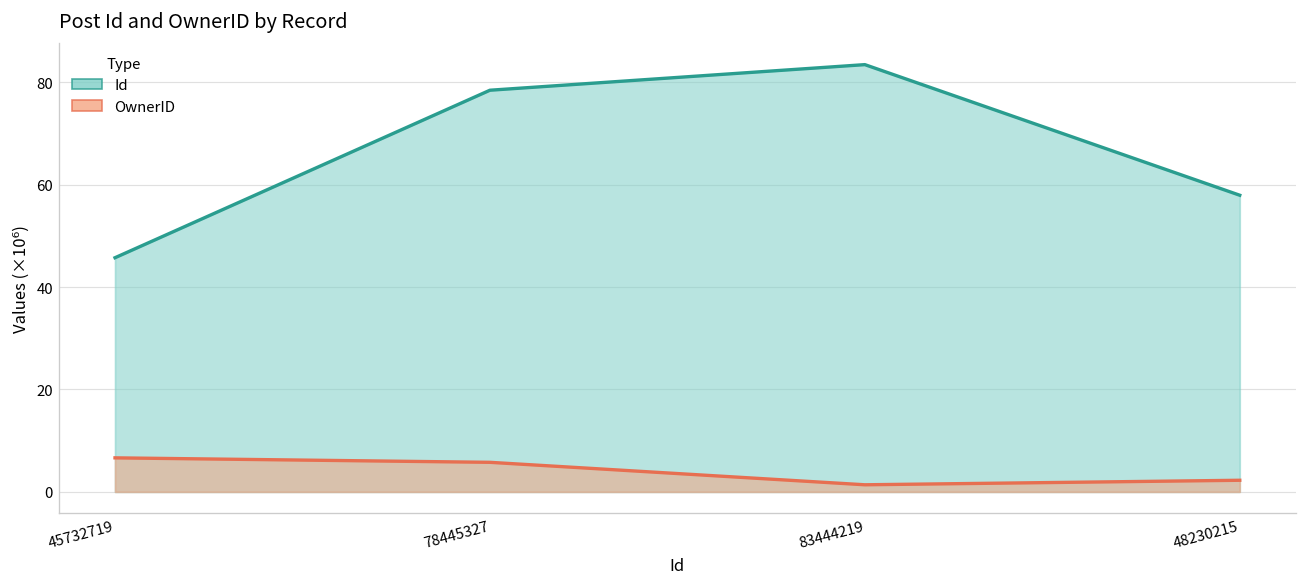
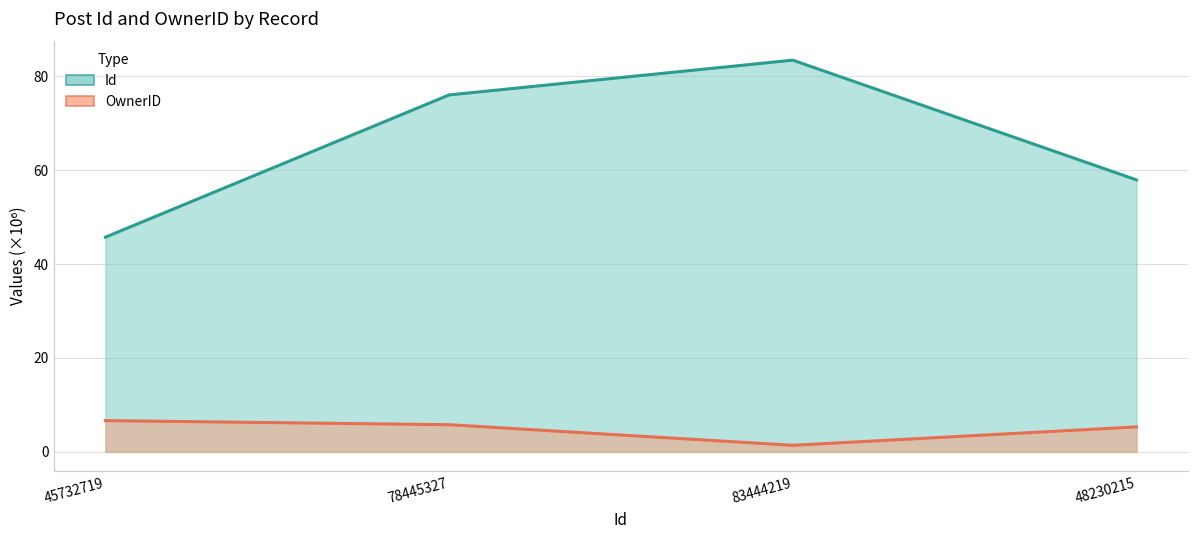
Id, 78445327: 78 -> 76
OwnerID, 48230215: 2 -> 5
